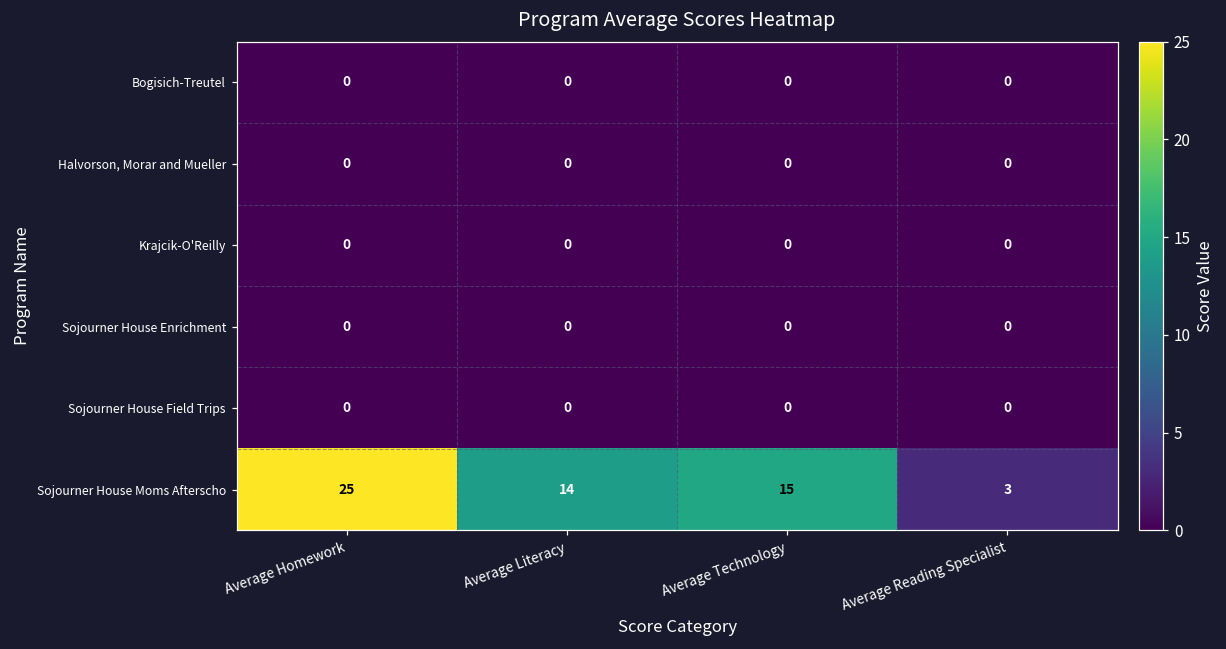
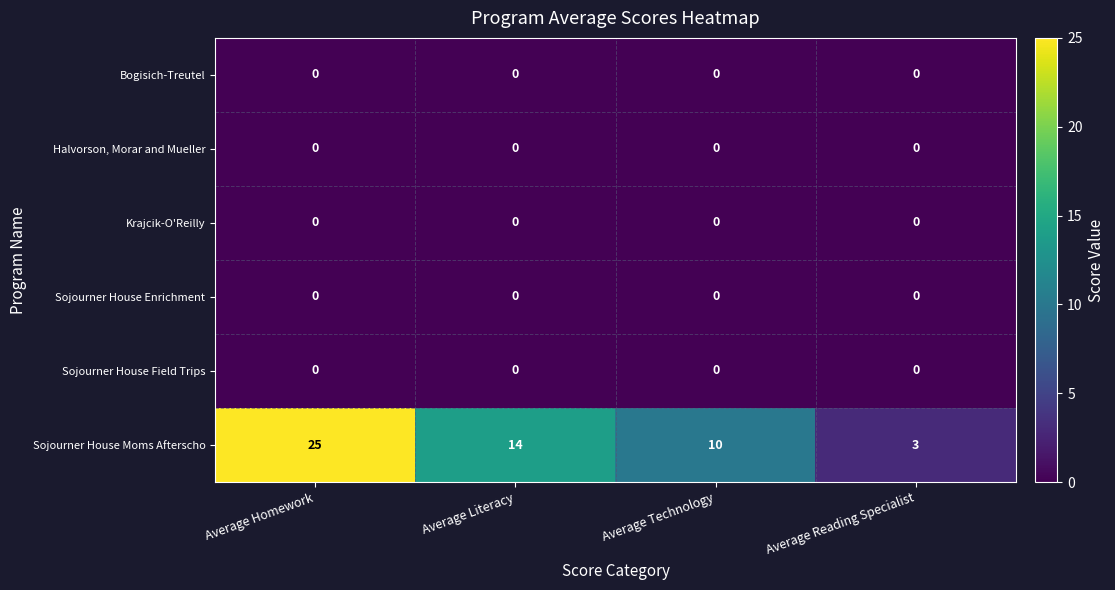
Sojourner House Moms Afterscho, Average Technology: 15 -> 10
